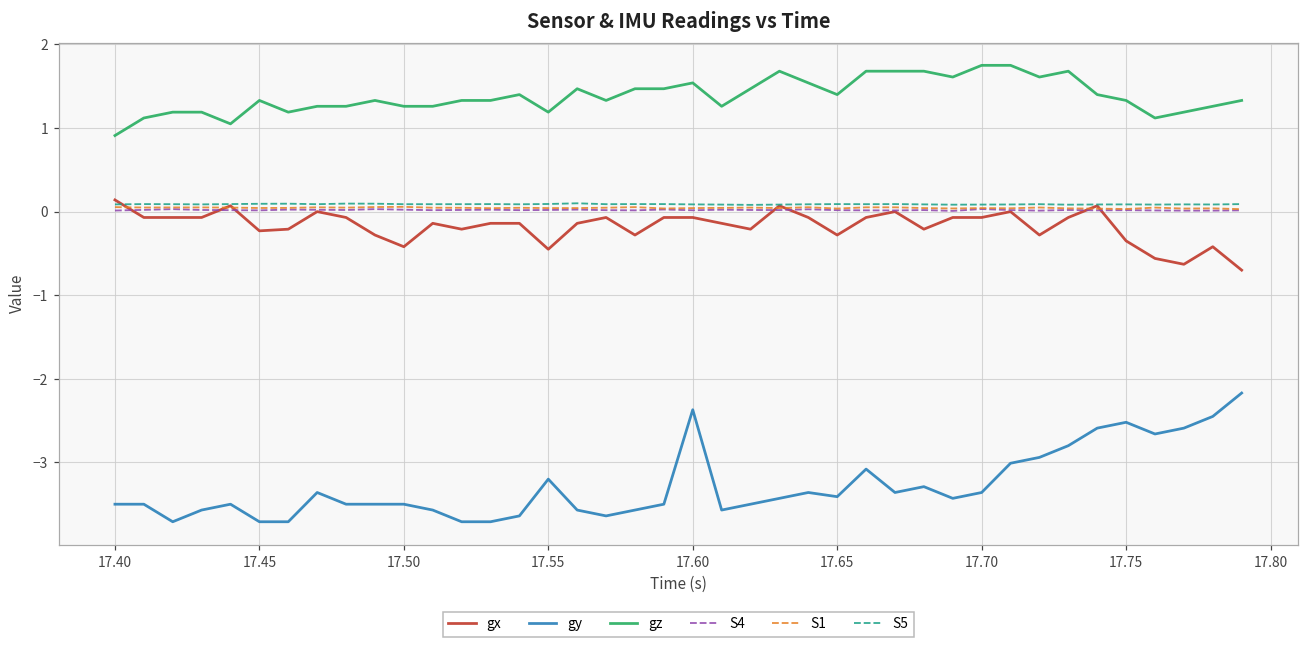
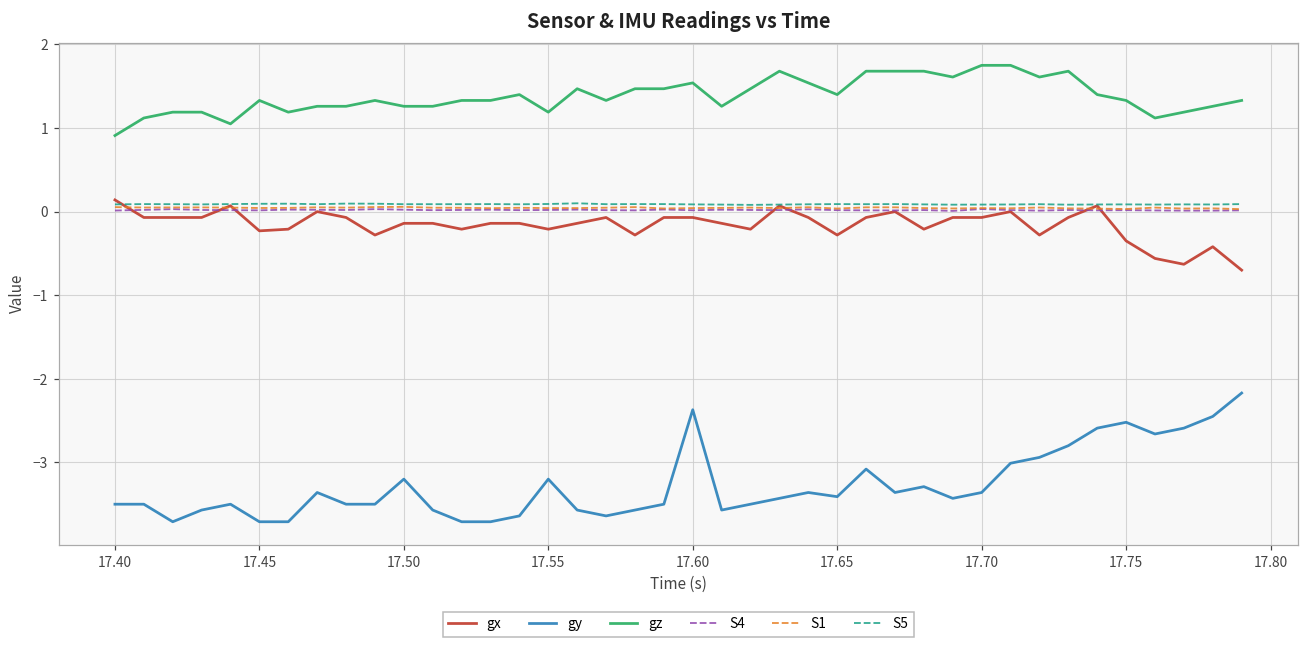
gx, 17.50: -0.4 -> -0.1
gy, 17.50: -3.5 -> -3.2
gx, 17.55: -0.5 -> -0.2
